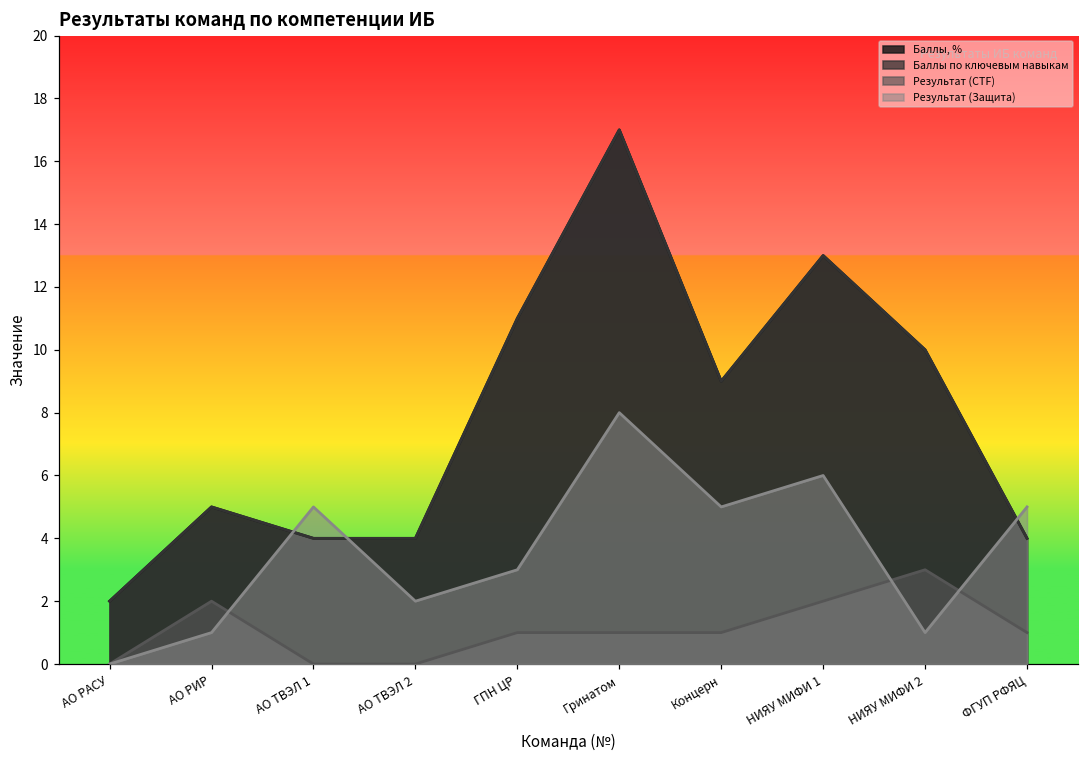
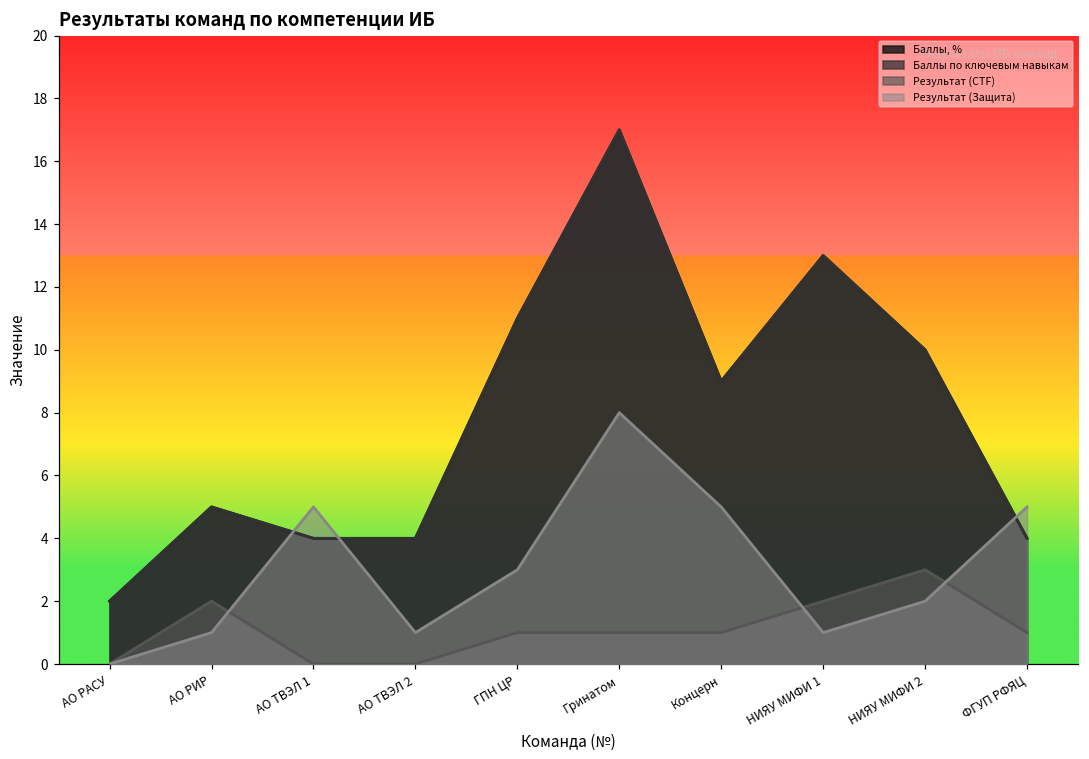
Результат (Защита), АО ТВЭЛ 2: 2 -> 1
Результат (Защита), НИЯУ МИФИ 1: 6 -> 1
Результат (Защита), НИЯУ МИФИ 2: 1 -> 2
